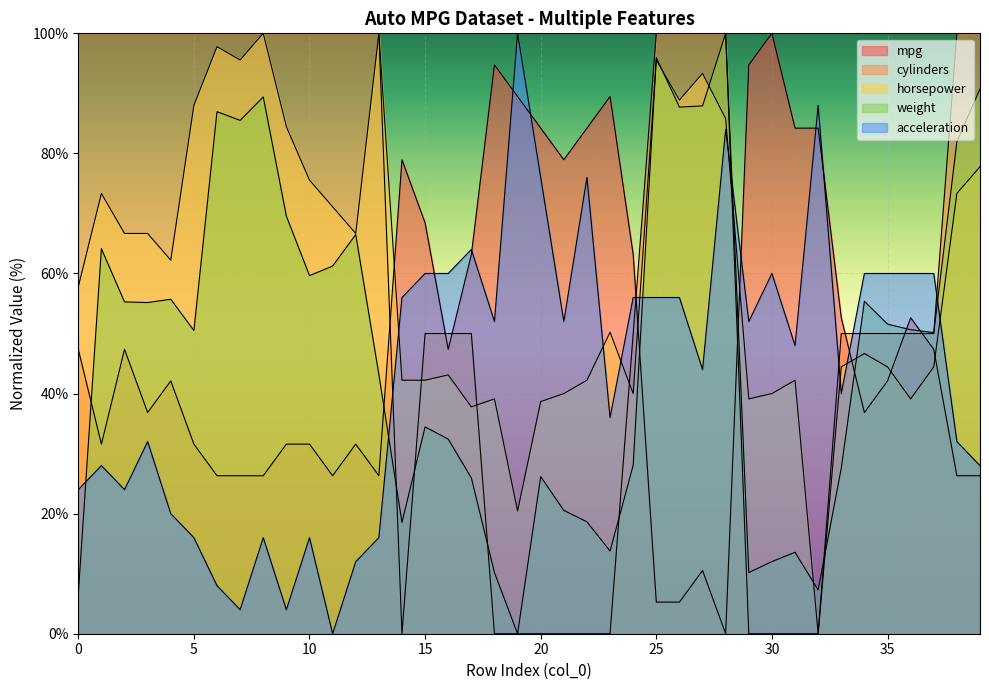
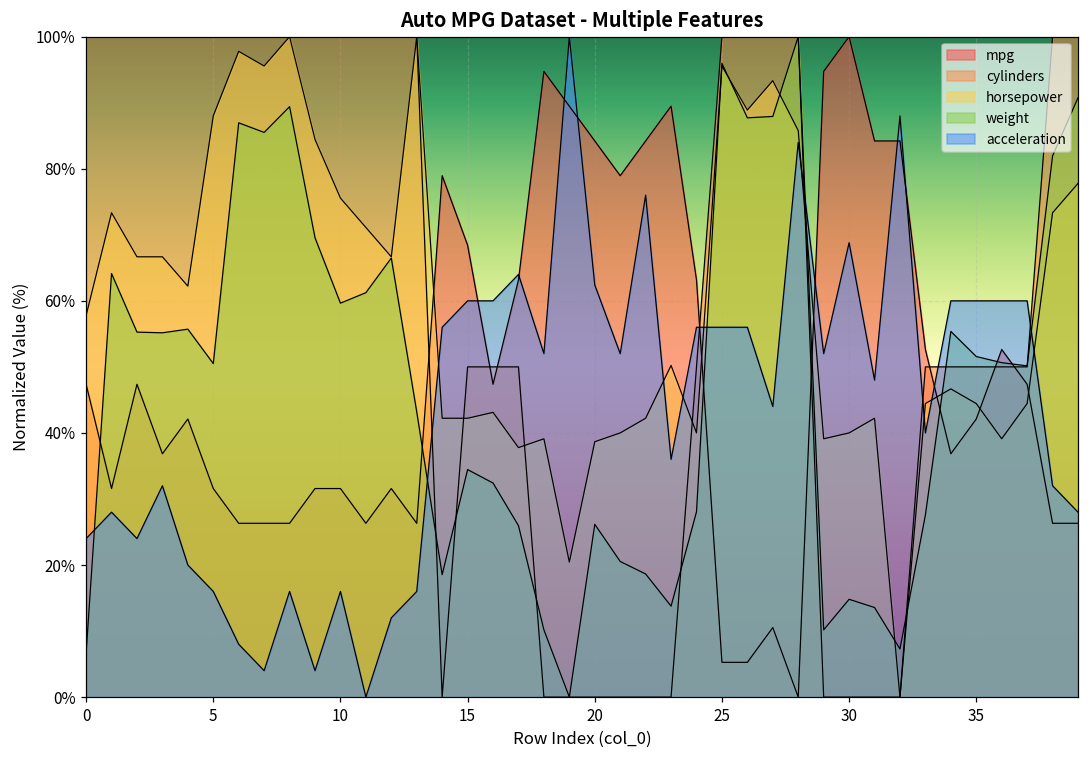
acceleration, 20: 76% -> 62%
weight, 30: 12% -> 15%
acceleration, 30: 60% -> 69%
